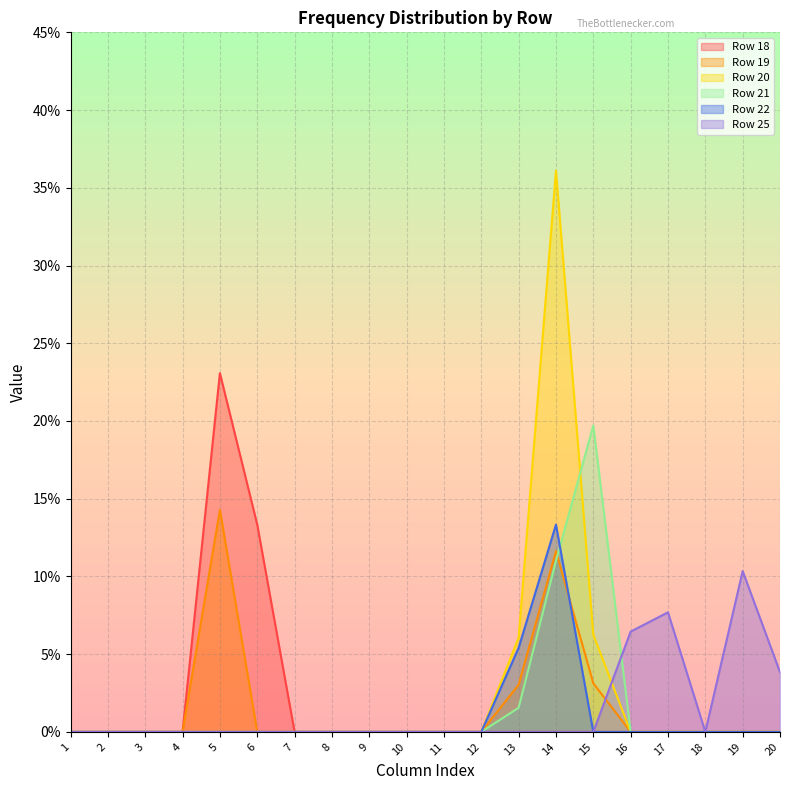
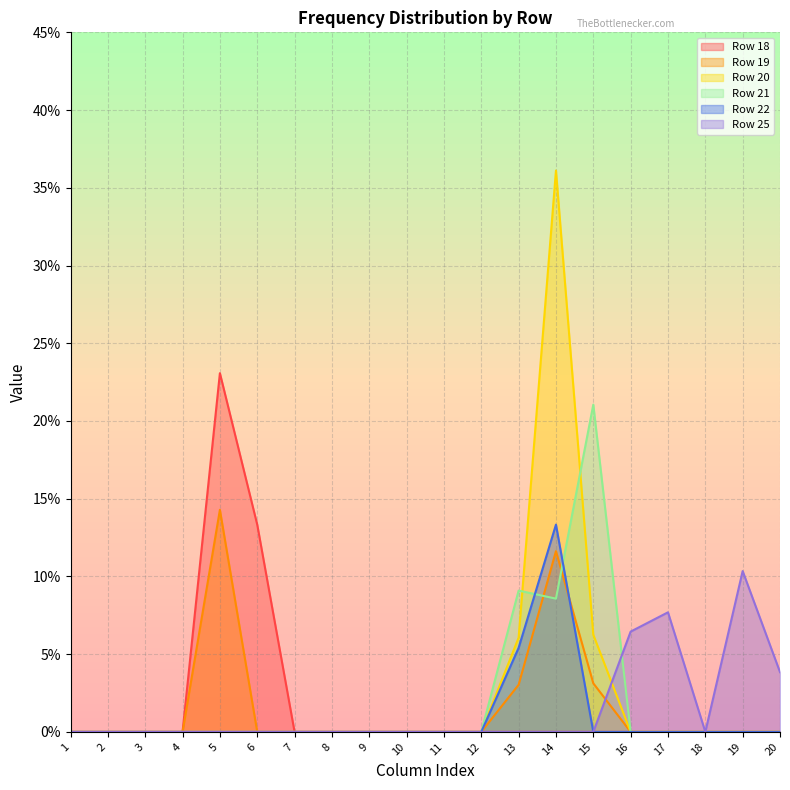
Row 21, 13: 1.6% -> 9.1%
Row 21, 14: 11.0% -> 8.6%
Row 21, 15: 19.7% -> 21.1%
